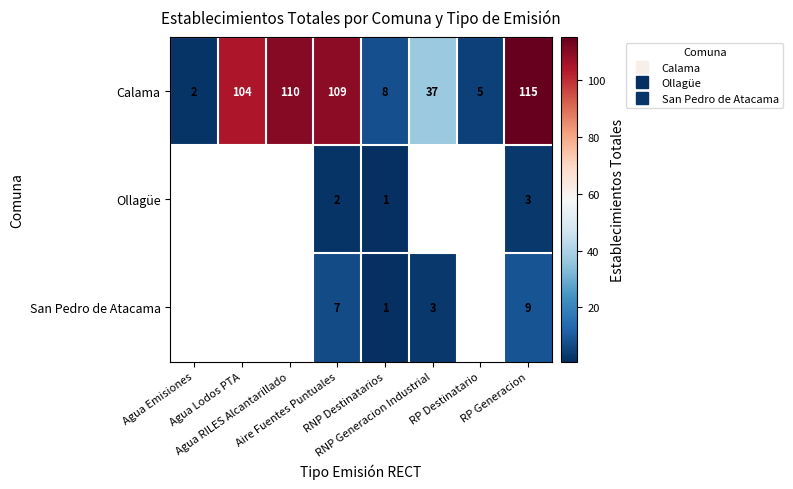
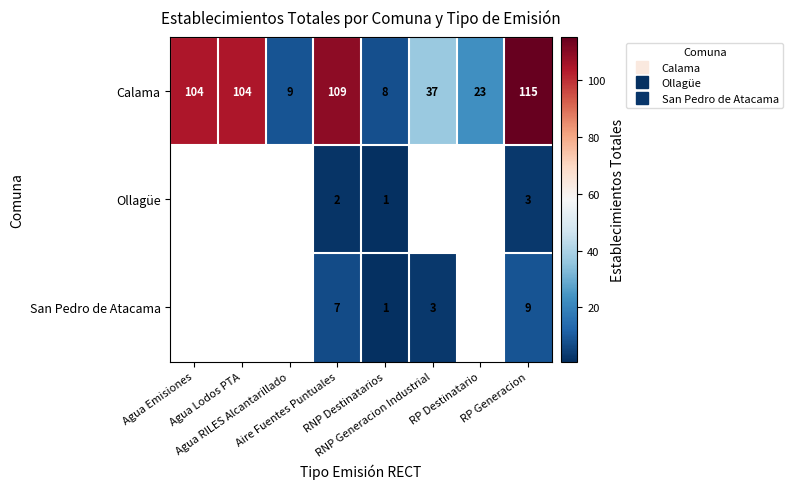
Calama, Agua Emisiones: 2 -> 104
Calama, Agua RILES Alcantarillado: 110 -> 9
Calama, RP Destinatario: 5 -> 23
